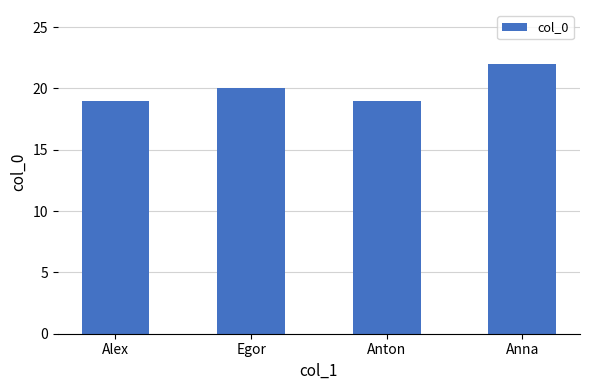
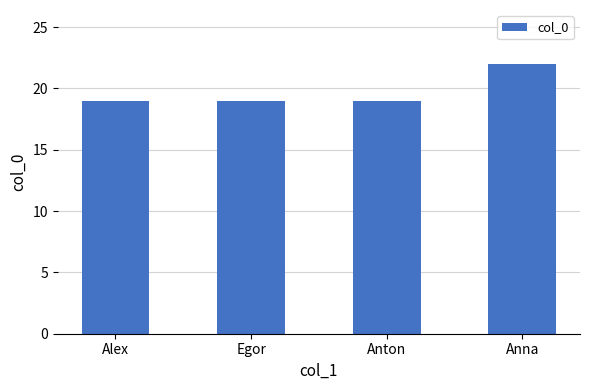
Egor: 20 -> 19
